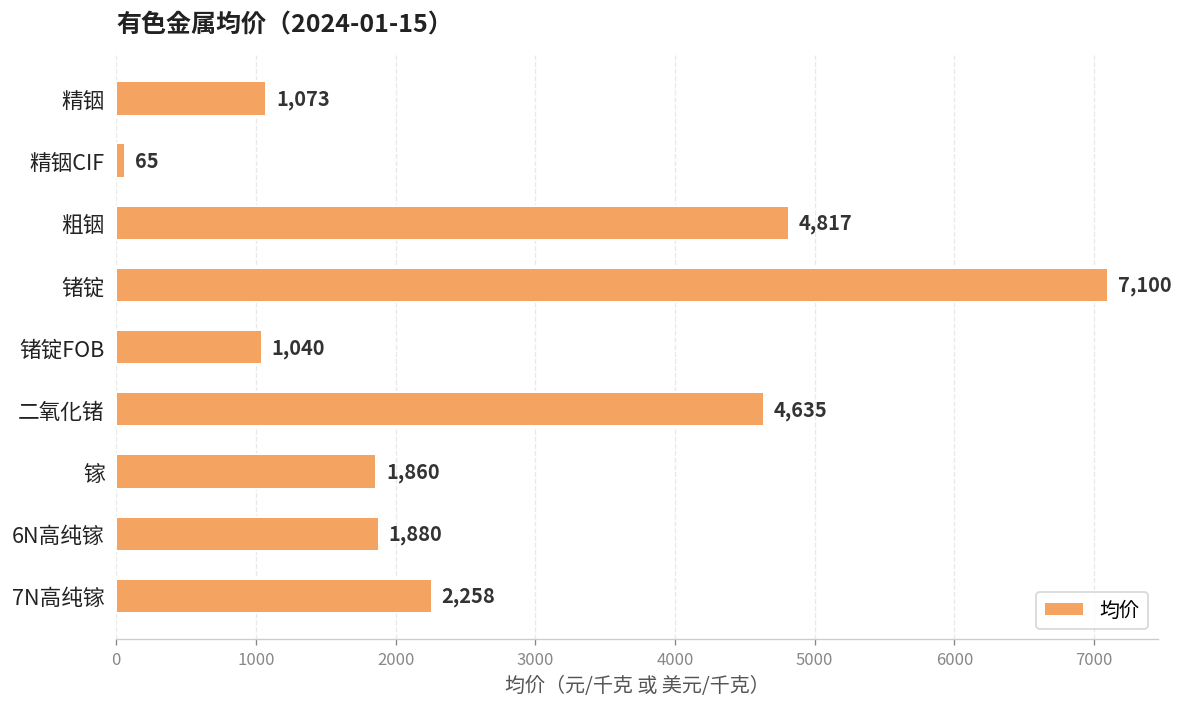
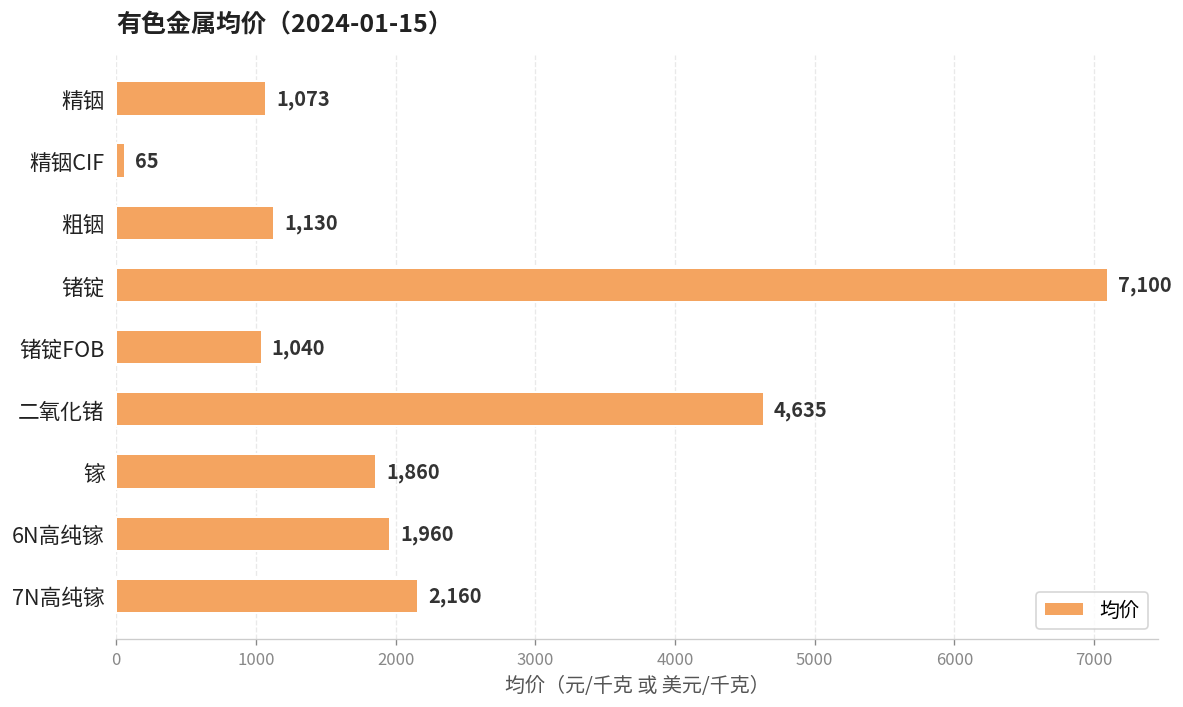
粗铟: 4,817 -> 1,130
6N高纯镓: 1,880 -> 1,960
7N高纯镓: 2,258 -> 2,160
